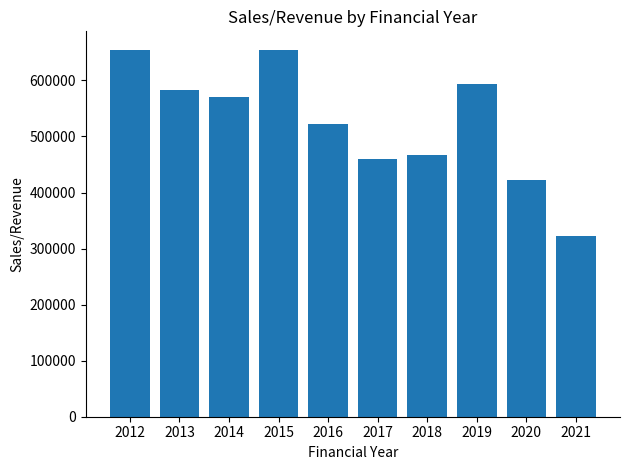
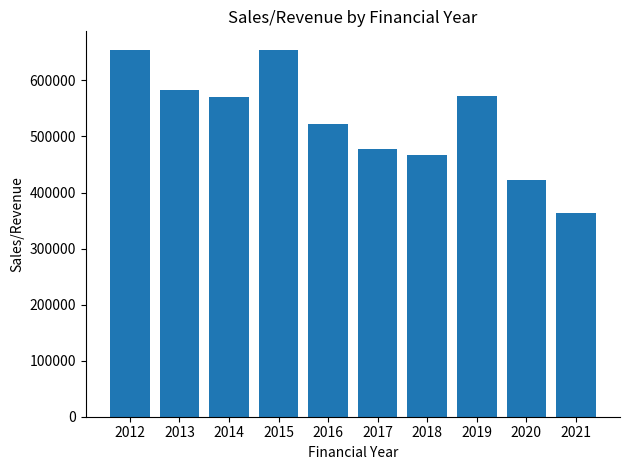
2017: 460000 -> 480000
2019: 590000 -> 570000
2021: 320000 -> 360000
